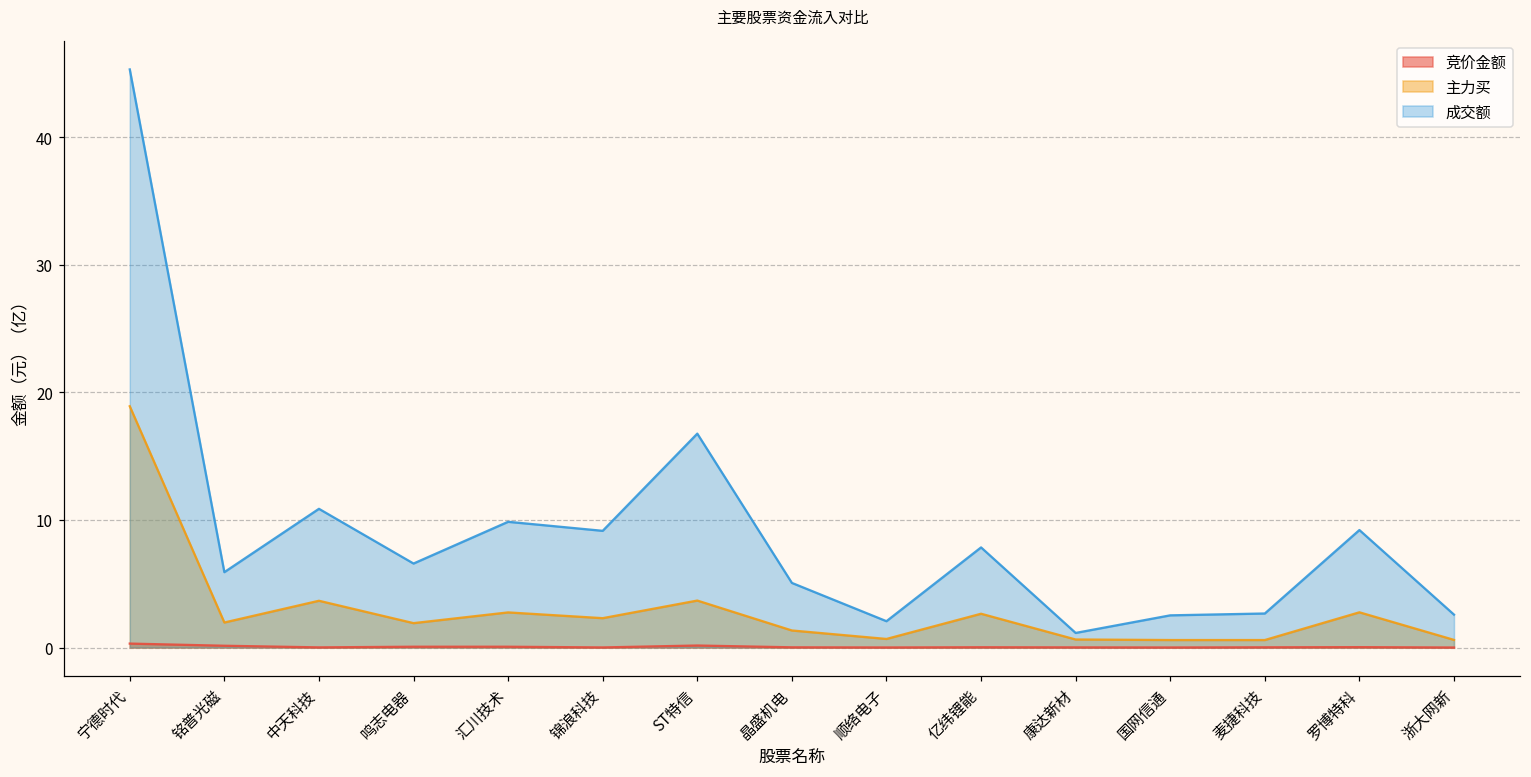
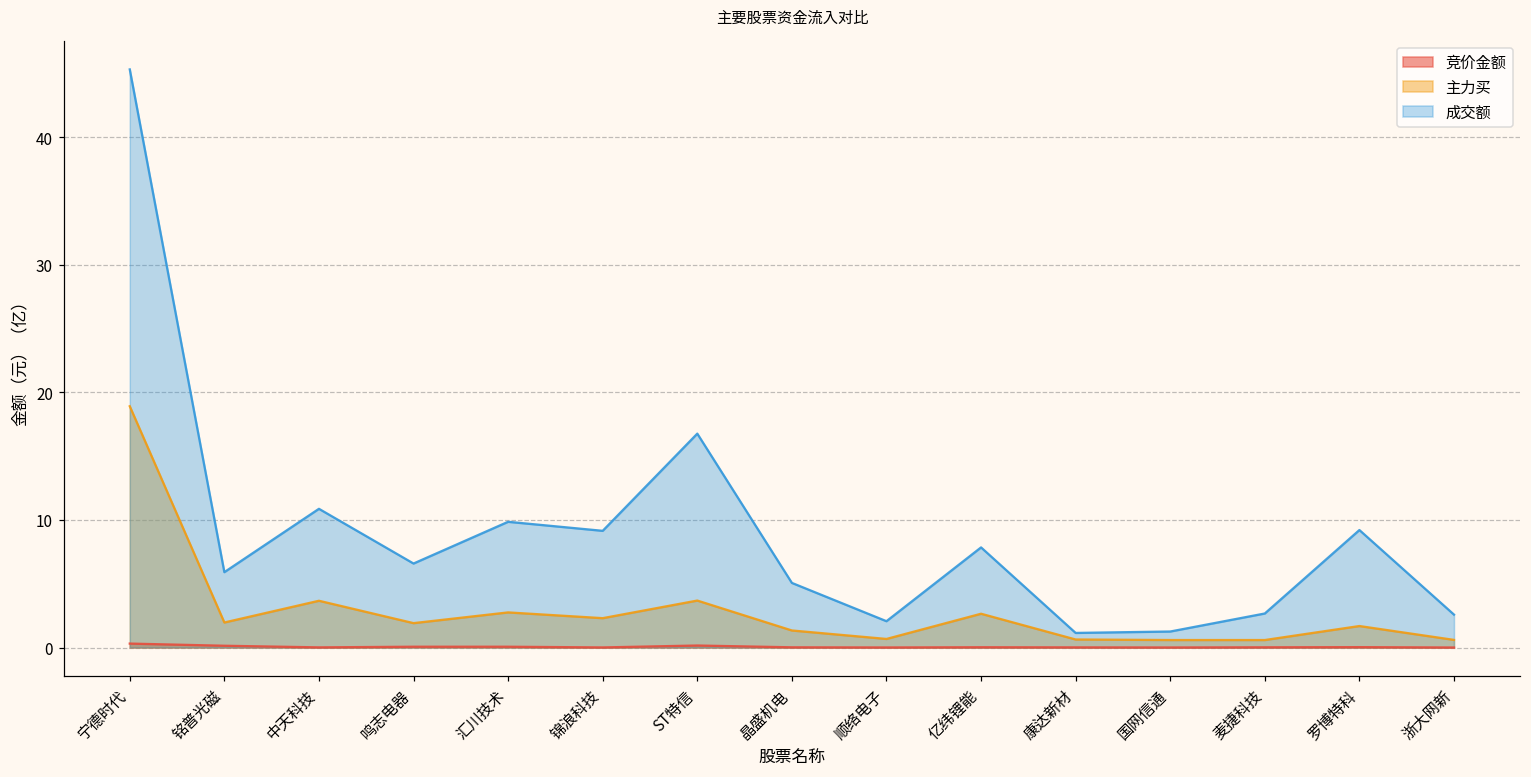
成交额, 国网信通: 2.5 -> 1.3
主力买, 罗博特科: 2.8 -> 1.7
